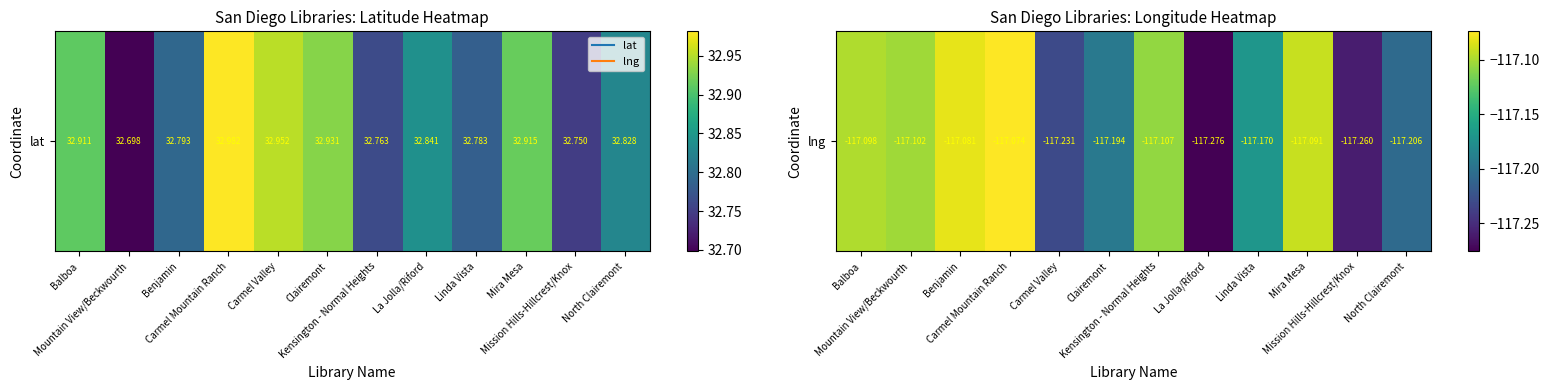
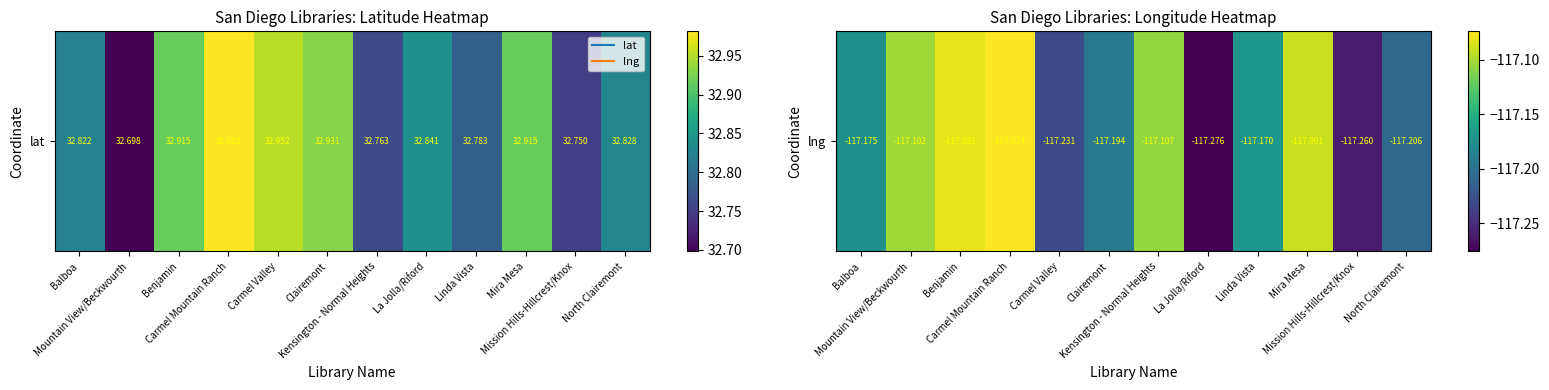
San Diego Libraries: Latitude Heatmap, lat, Balboa: 32.911 -> 32.822
San Diego Libraries: Latitude Heatmap, lat, Benjamin: 32.793 -> 32.915
San Diego Libraries: Longitude Heatmap, lng, Balboa: -117.098 -> -117.175
